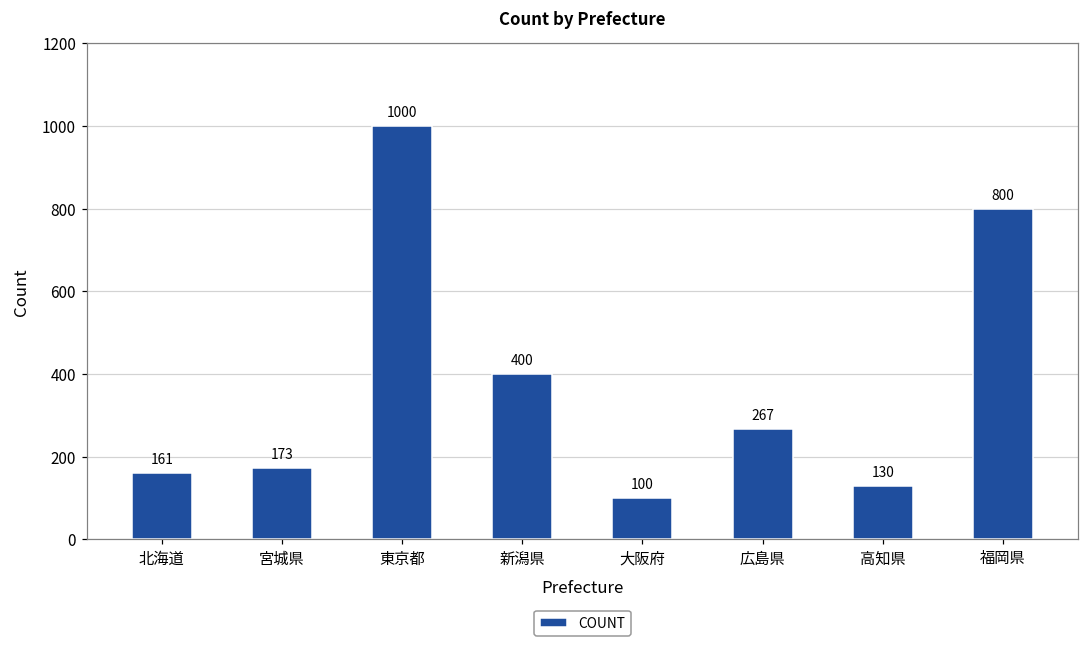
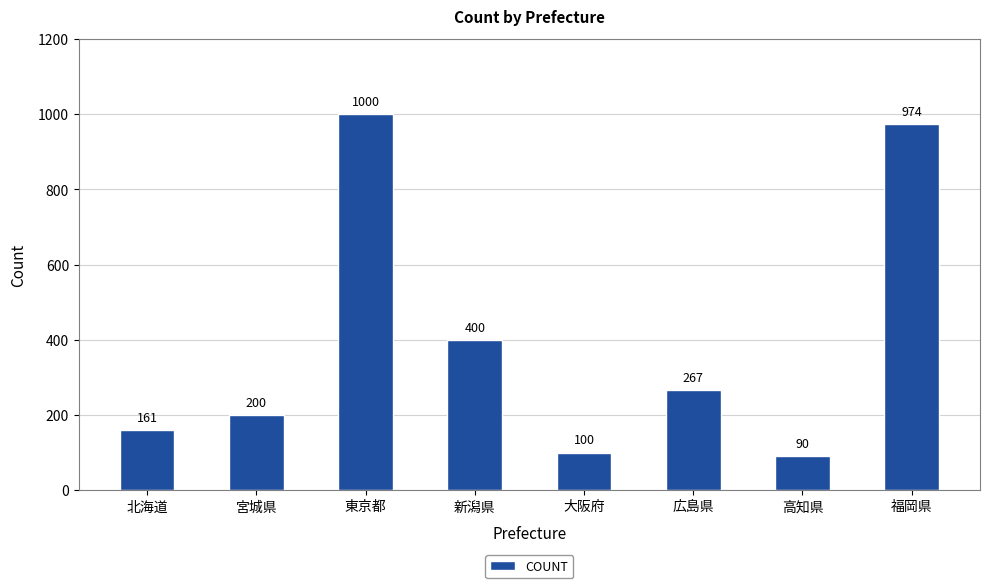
宮城県: 173 -> 200
高知県: 130 -> 90
福岡県: 800 -> 974
